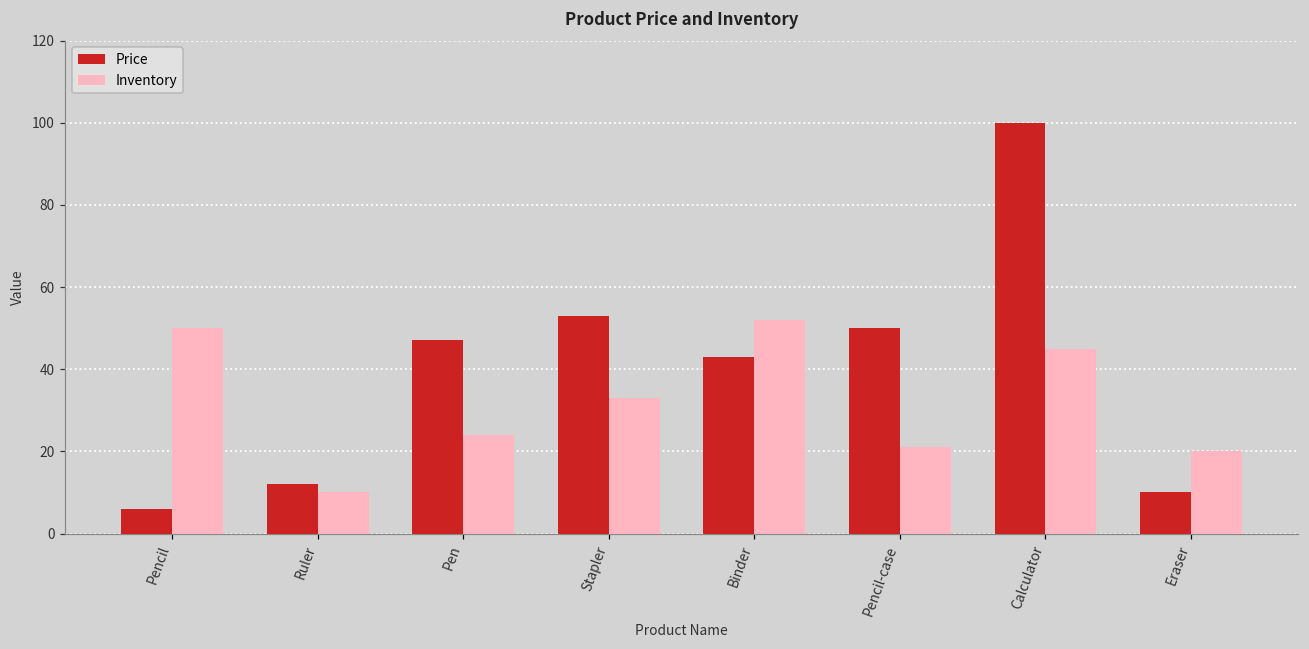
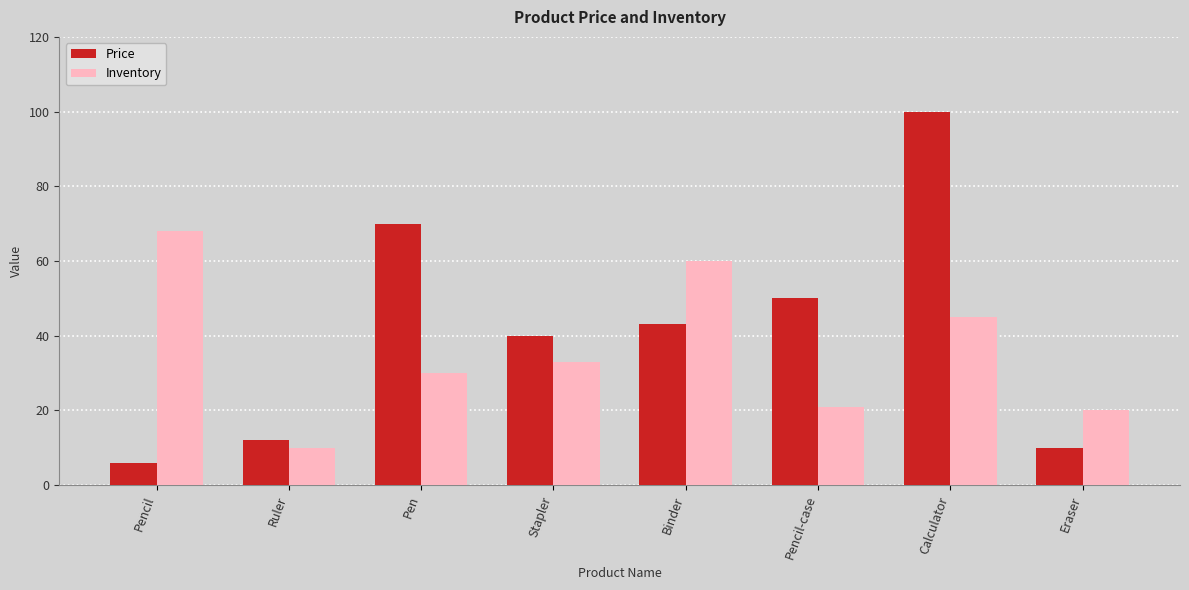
Inventory, Pencil: 50 -> 68
Price, Pen: 47 -> 70
Inventory, Pen: 24 -> 30
Price, Stapler: 53 -> 40
Inventory, Binder: 52 -> 60
